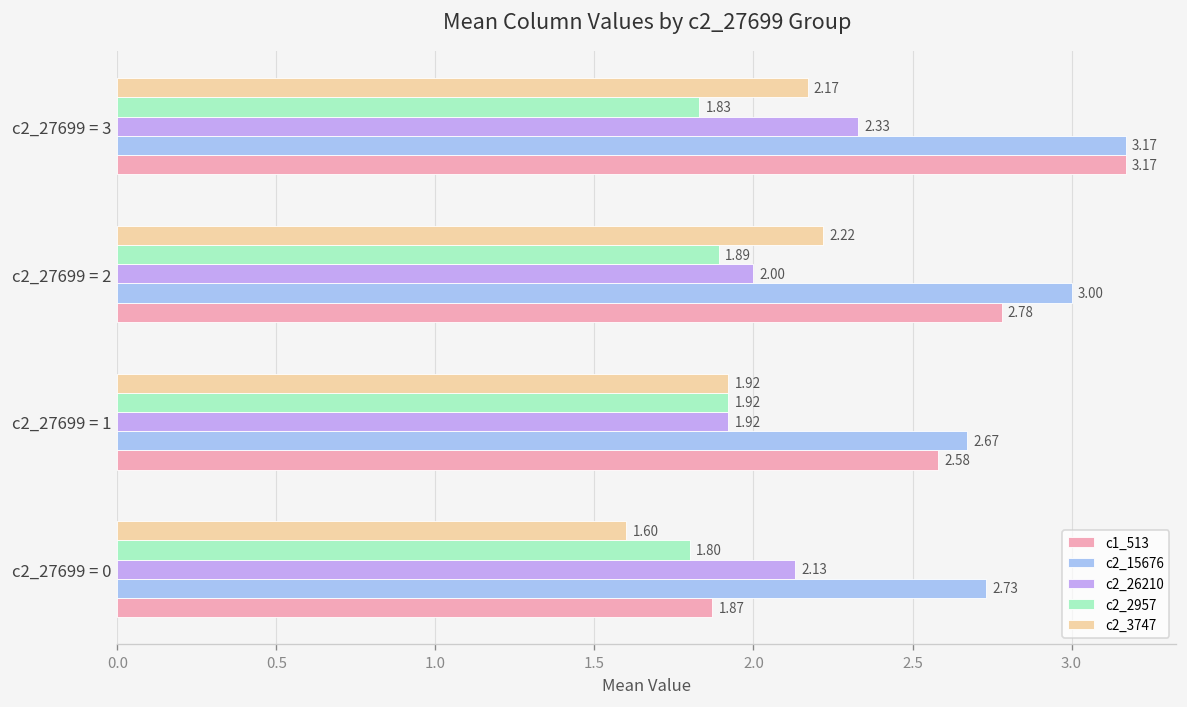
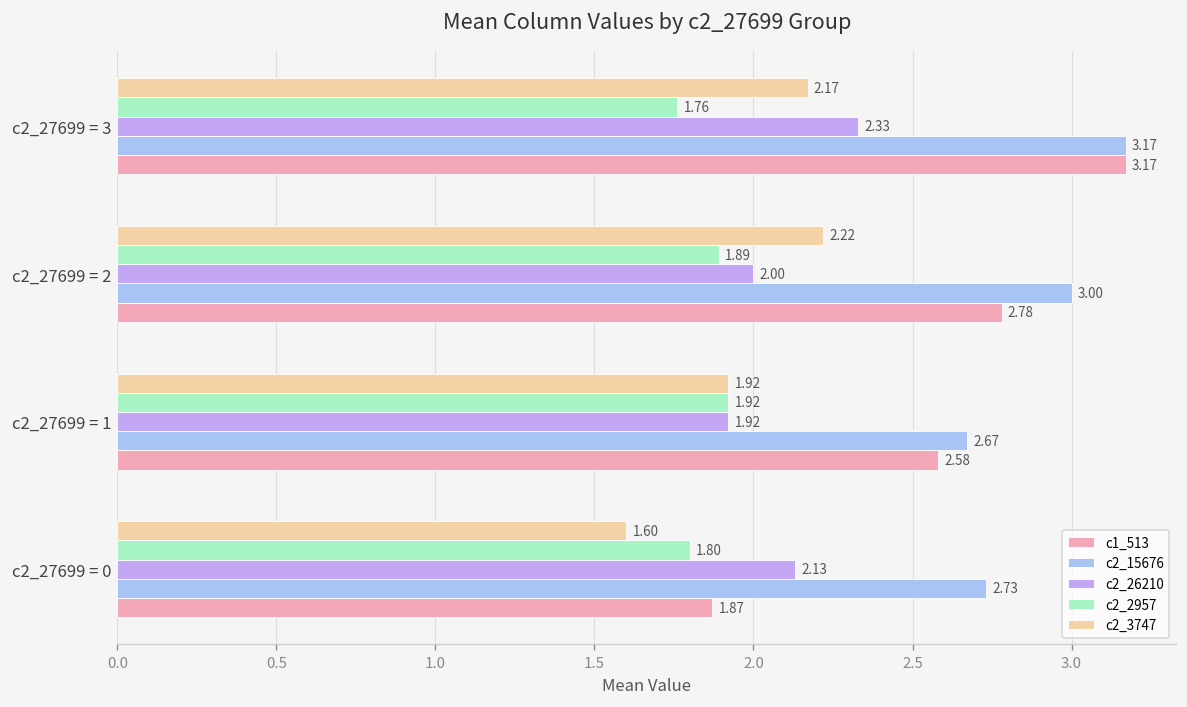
c2_2957, c2_27699 = 3: 1.83 -> 1.76
